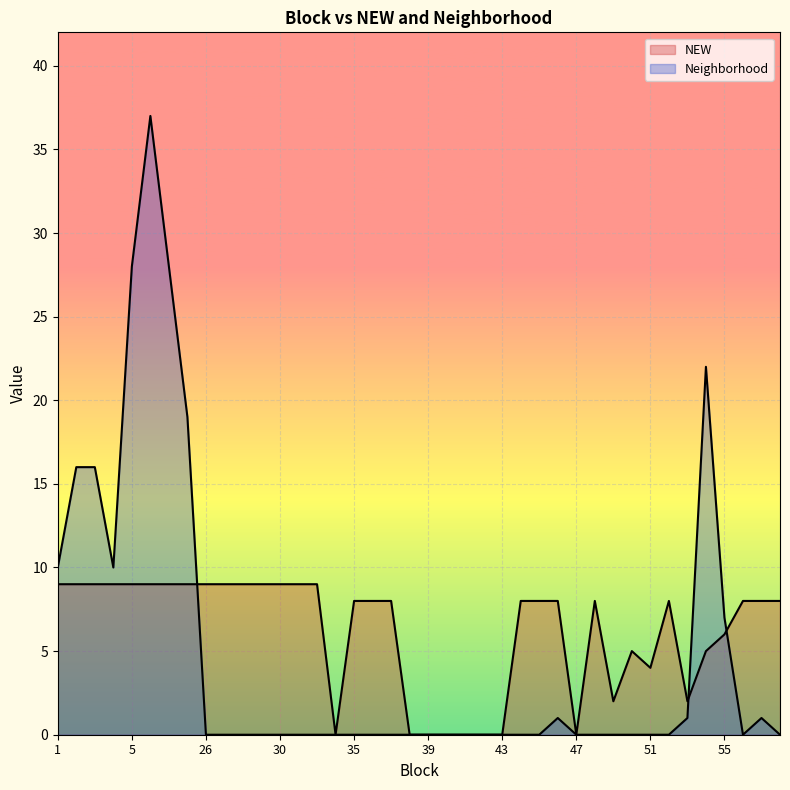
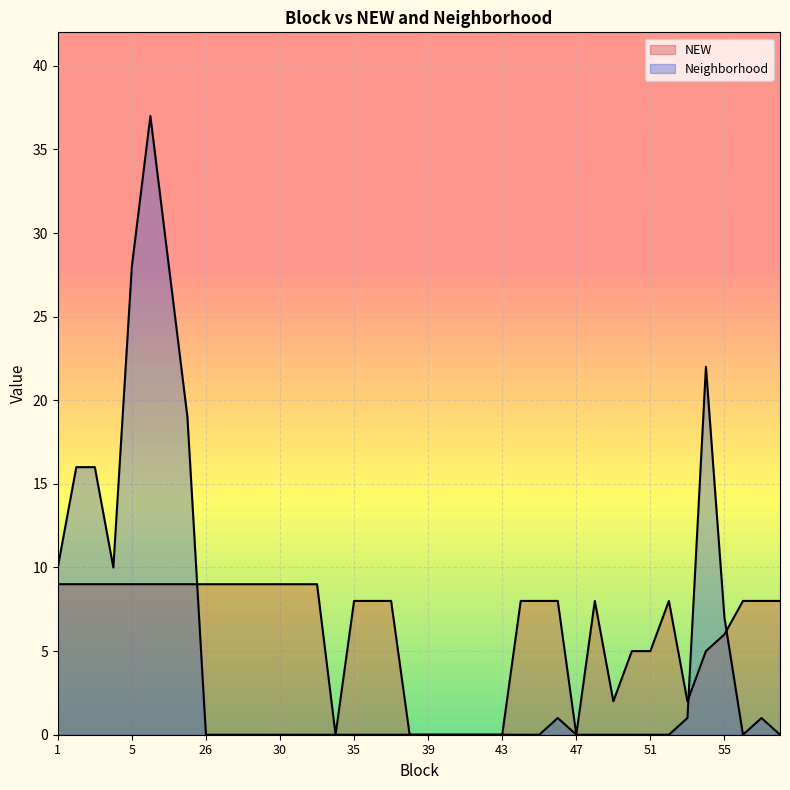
NEW, 51: 4 -> 5
